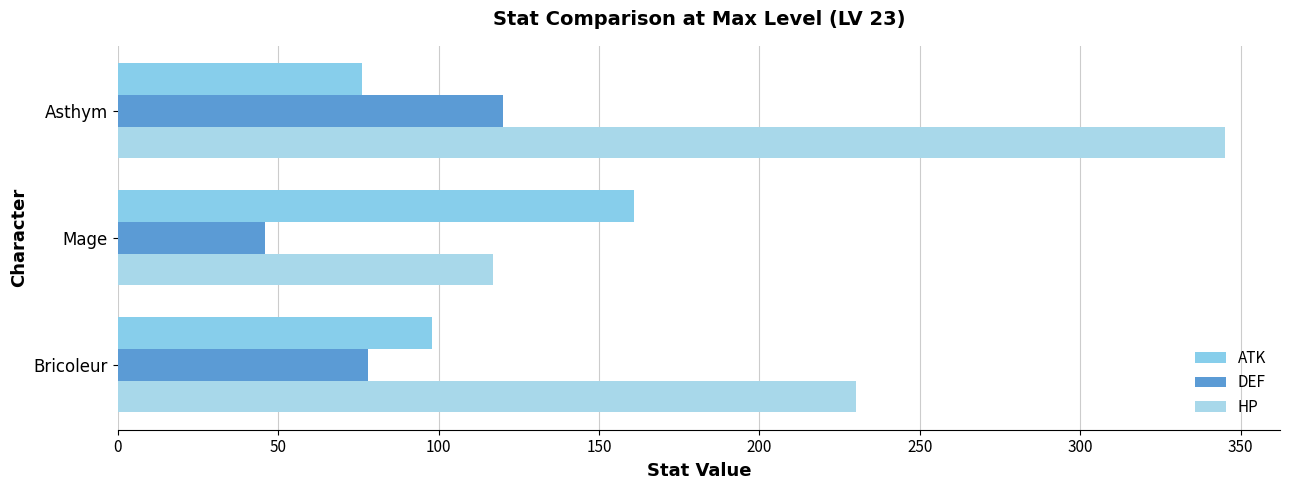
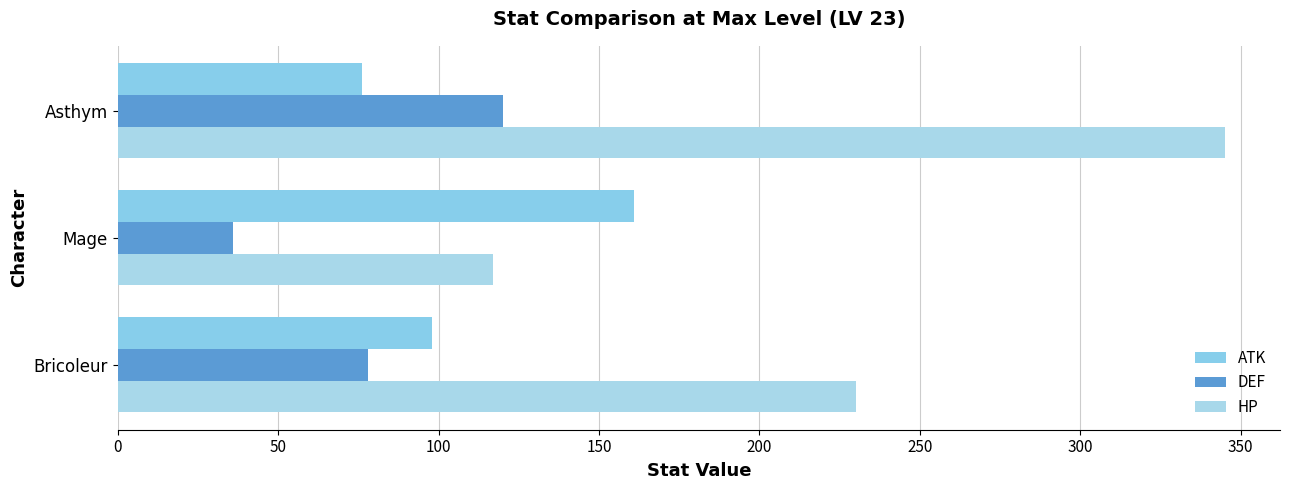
DEF, Mage: 46 -> 36
